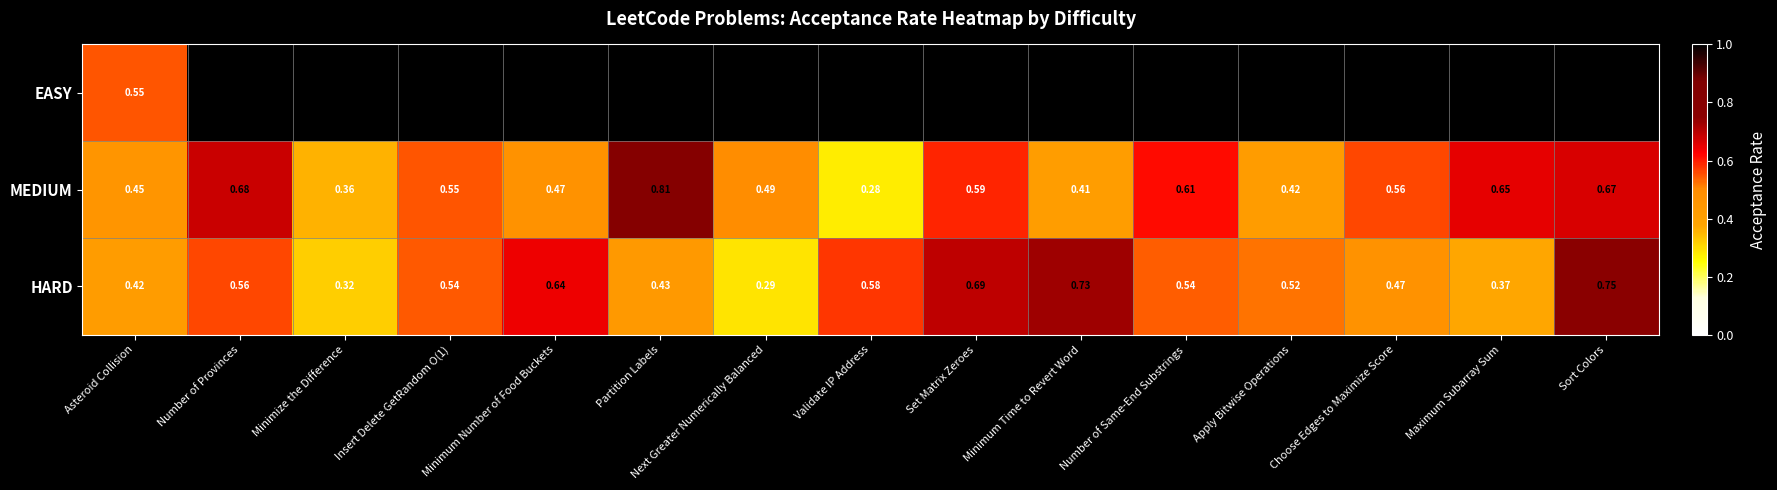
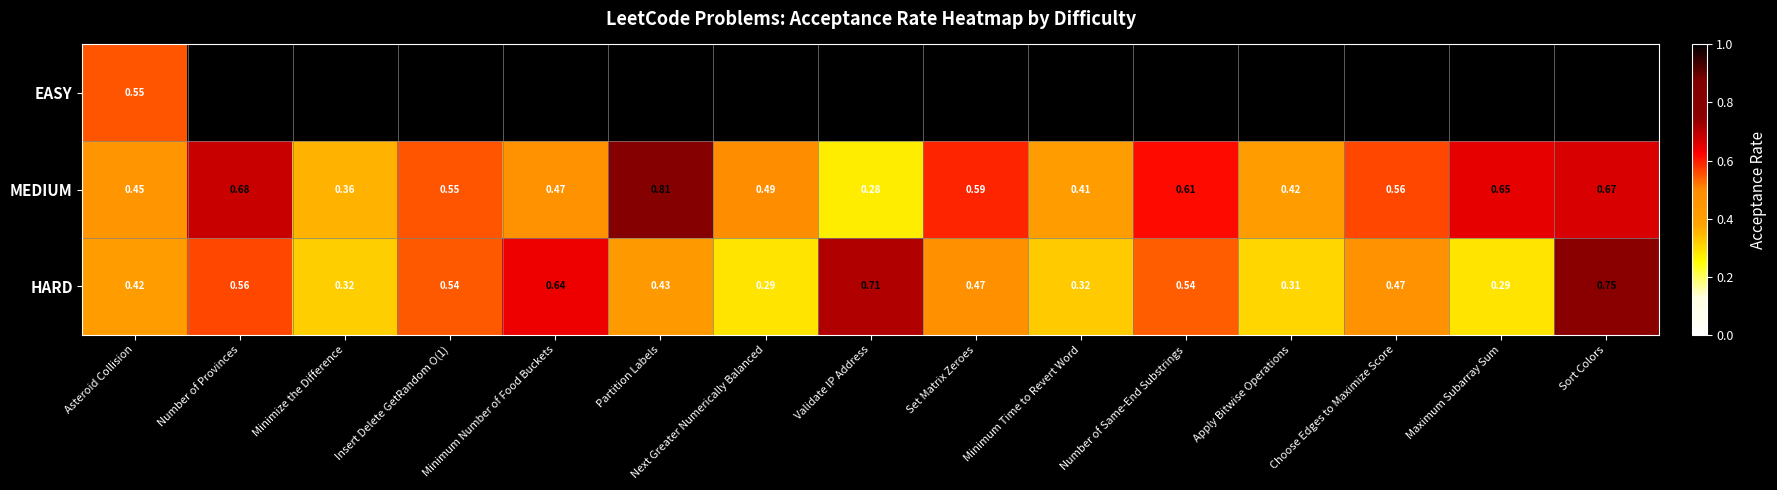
HARD, Validate IP Address: 0.58 -> 0.71
HARD, Set Matrix Zeroes: 0.69 -> 0.47
HARD, Minimum Time to Revert Word: 0.73 -> 0.32
HARD, Apply Bitwise Operations: 0.52 -> 0.31
HARD, Maximum Subarray Sum: 0.37 -> 0.29
